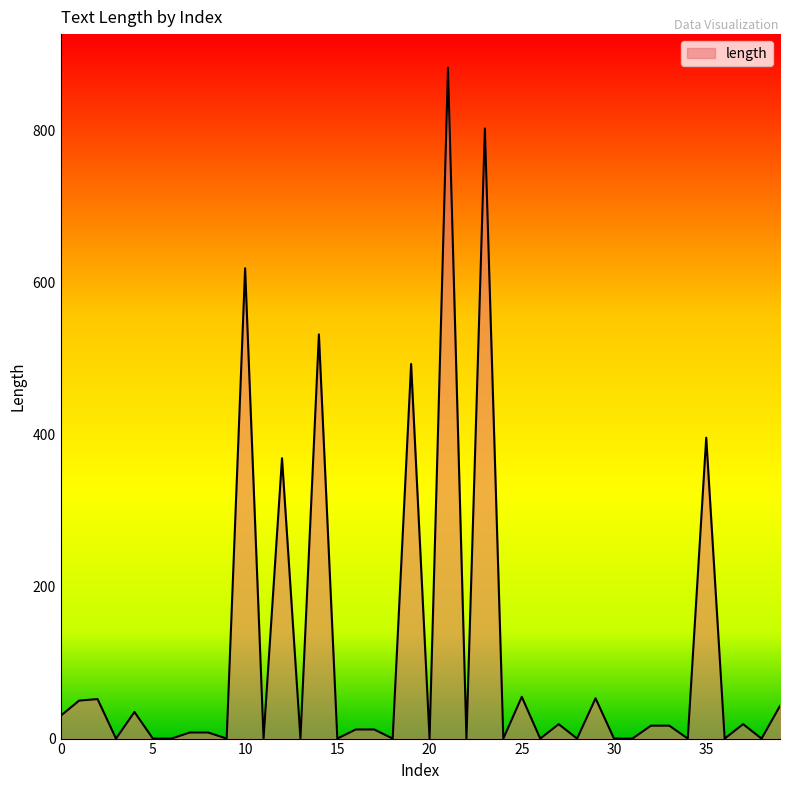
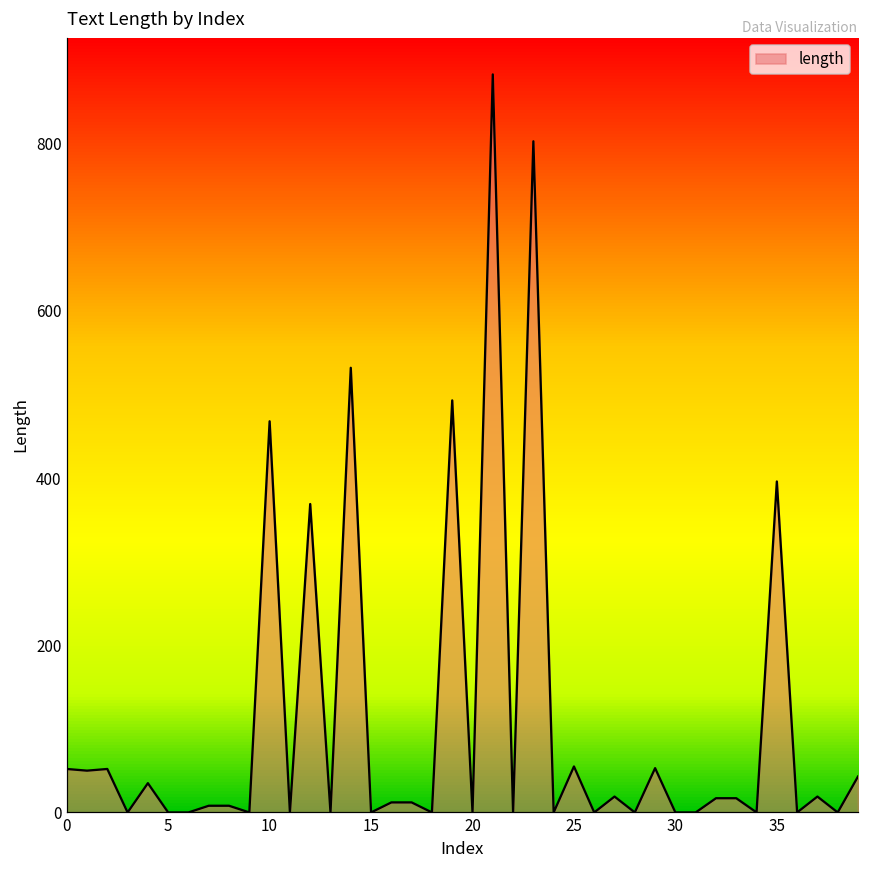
0: 30 -> 50
10: 620 -> 470
